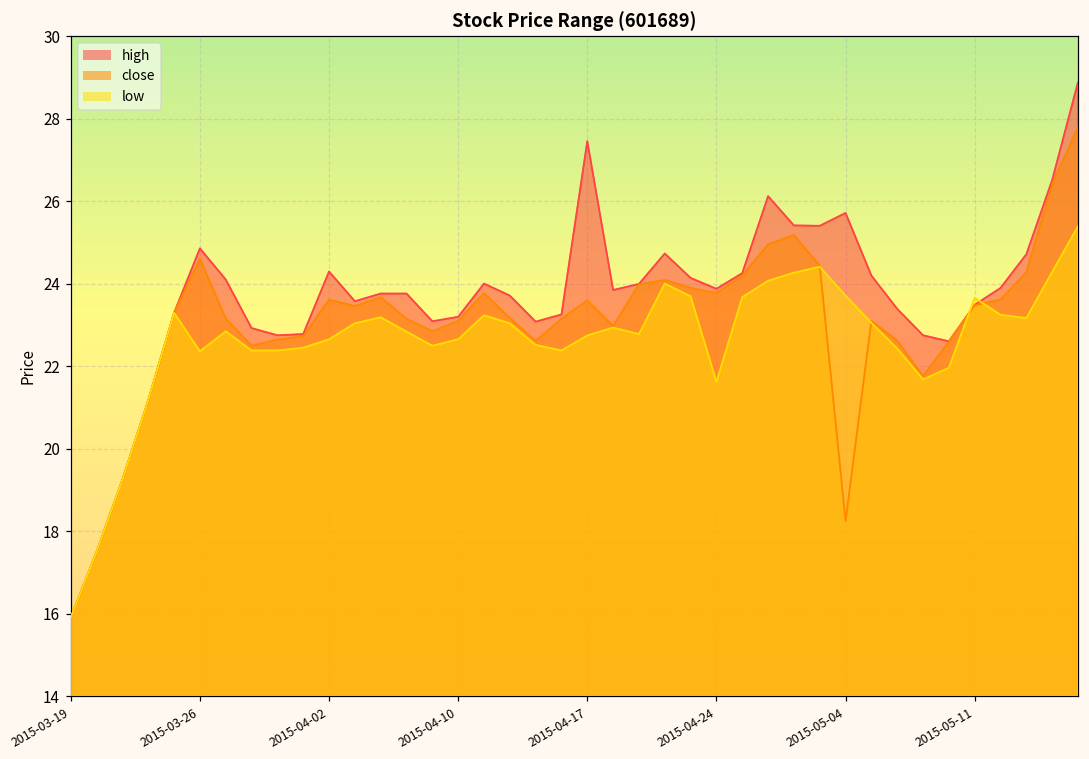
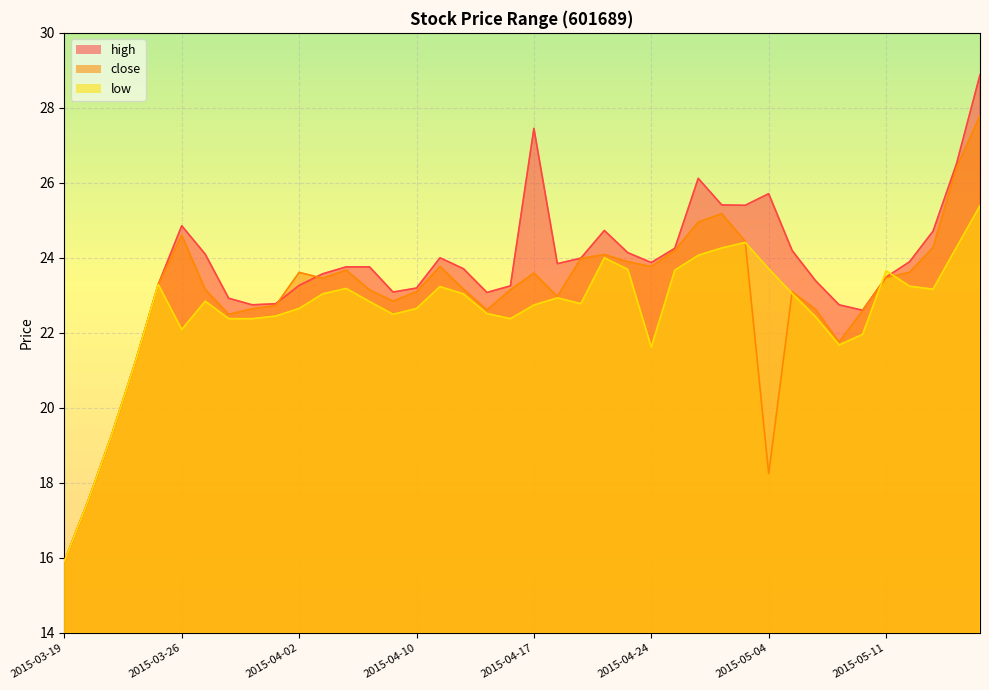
low, 2015-03-26: 22.4 -> 22.1
high, 2015-04-02: 24.3 -> 23.3
